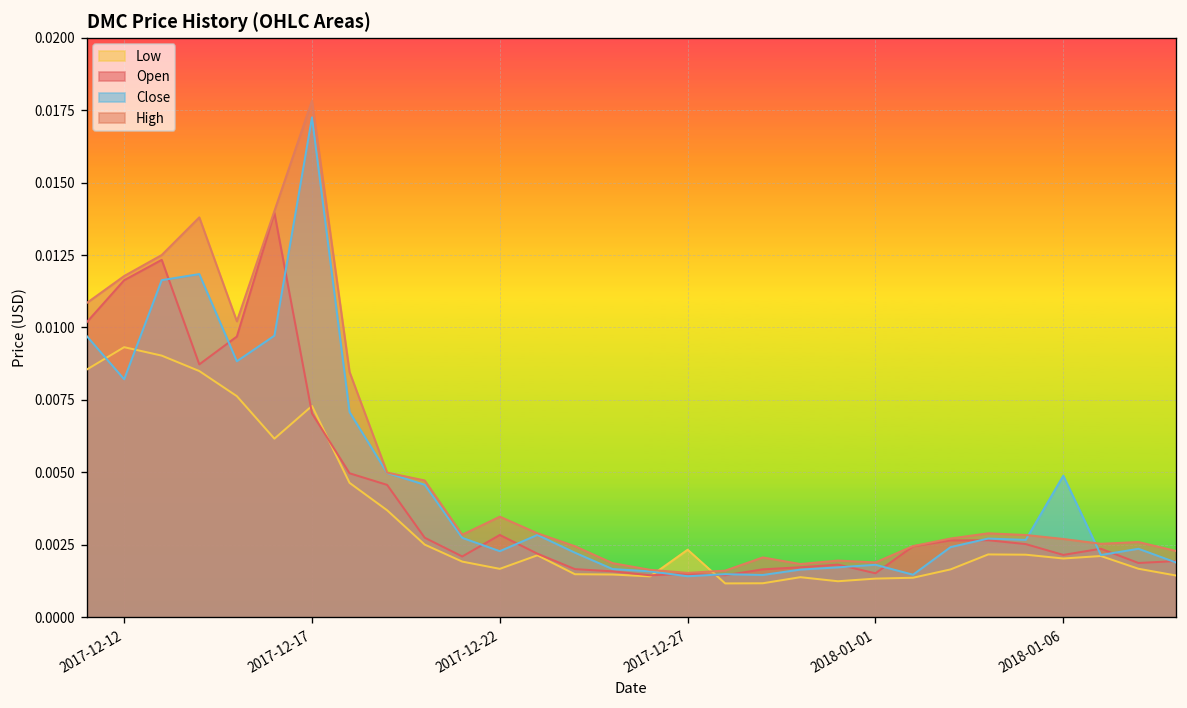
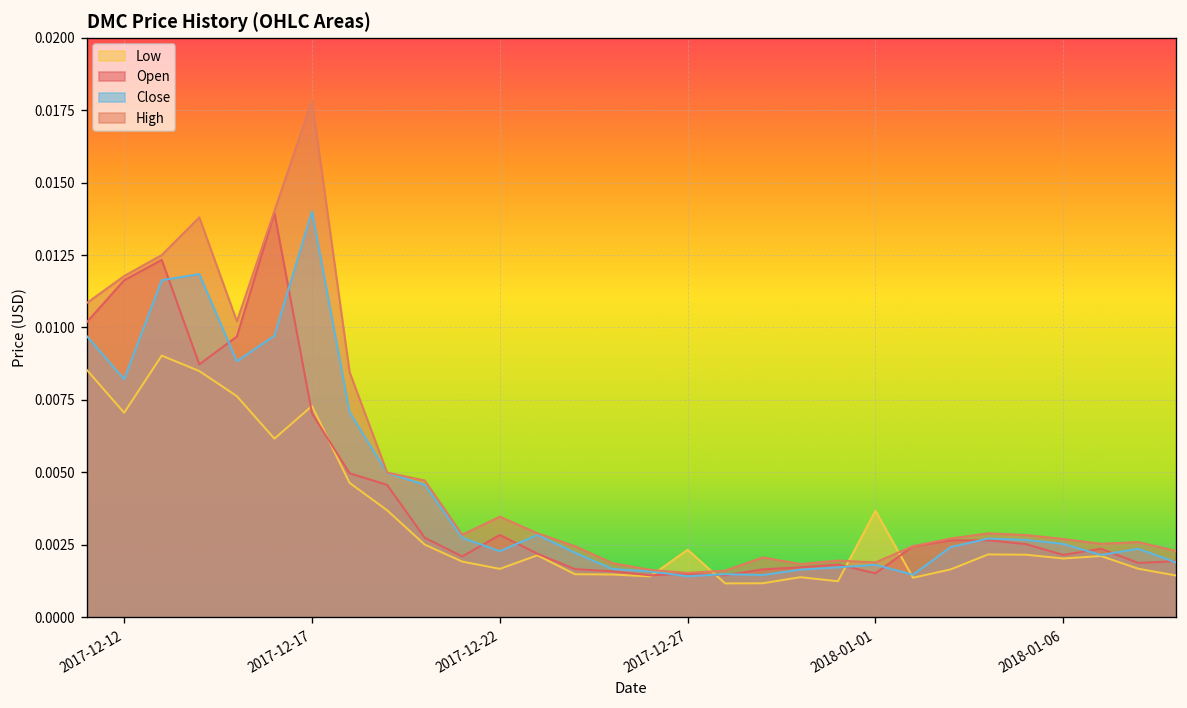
Low, 2017-12-12: 0.0093 -> 0.0071
Close, 2017-12-17: 0.0172 -> 0.0140
Low, 2018-01-01: 0.0013 -> 0.0037
Close, 2018-01-06: 0.0049 -> 0.0025
